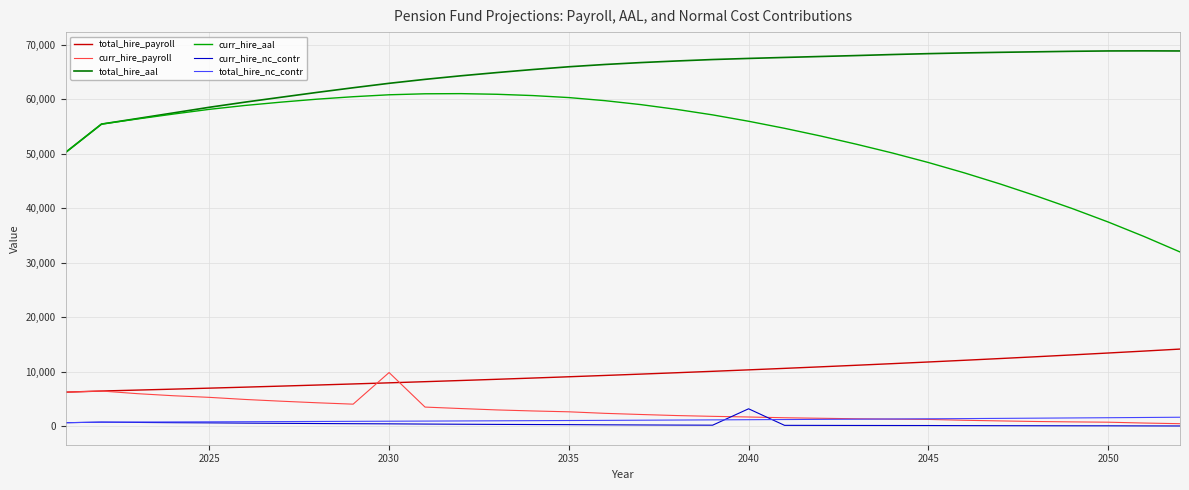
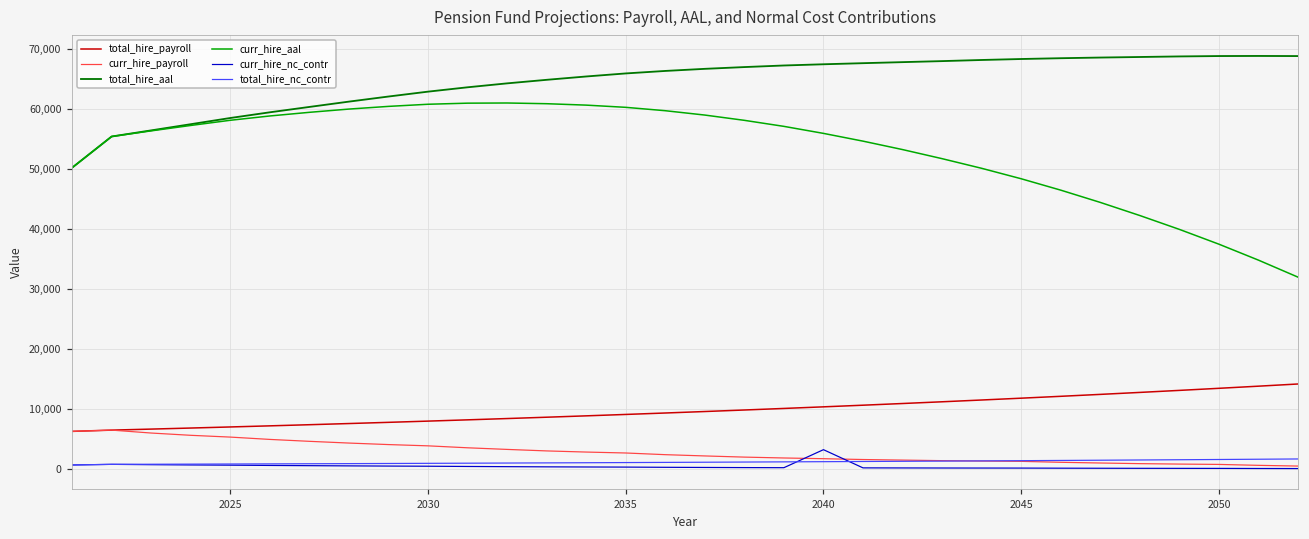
curr_hire_payroll, 2030: 10,000 -> 4,000
